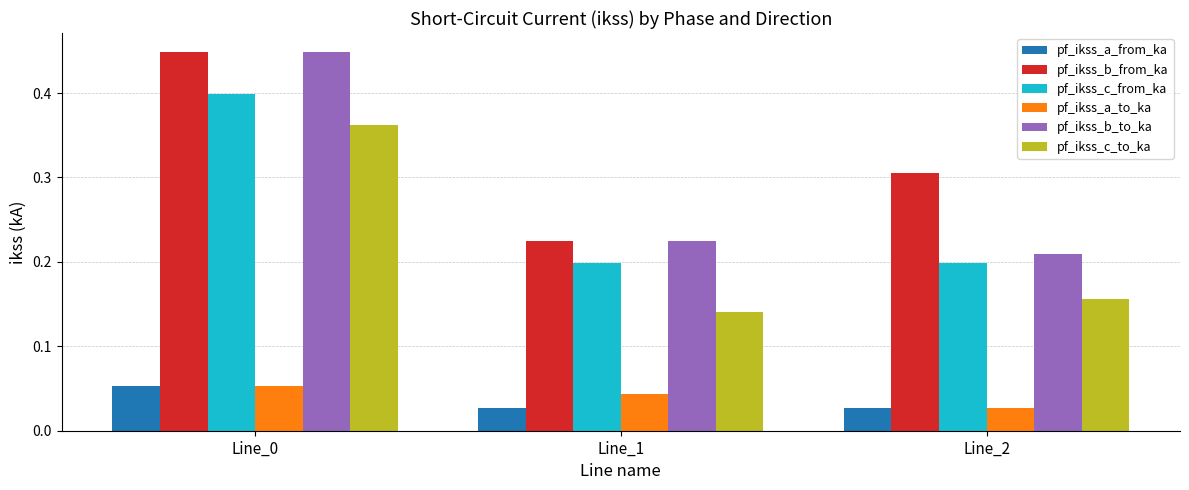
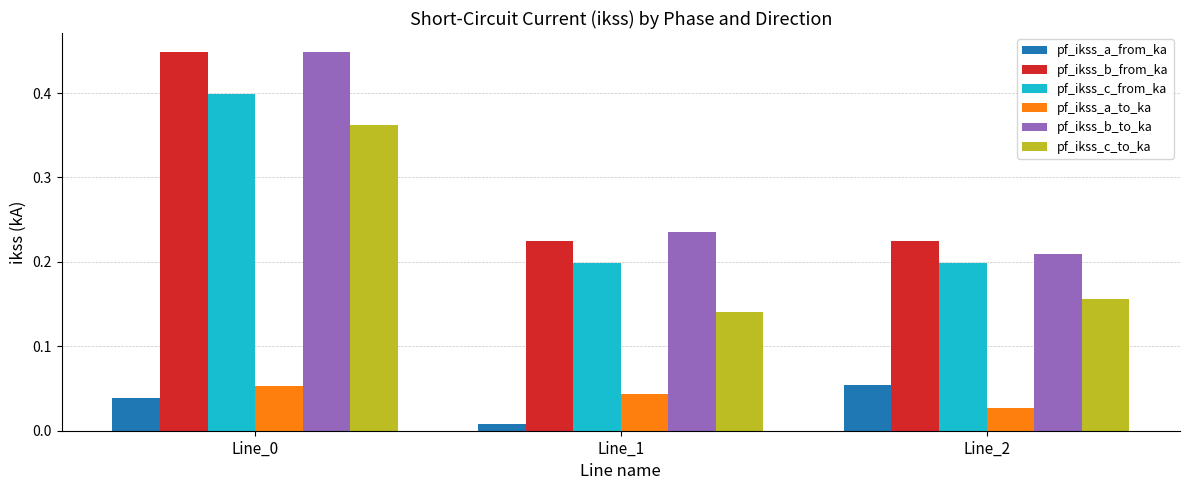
pf_ikss_a_from_ka, Line_0: 0.05 -> 0.04
pf_ikss_a_from_ka, Line_1: 0.03 -> 0.01
pf_ikss_b_to_ka, Line_1: 0.22 -> 0.24
pf_ikss_a_from_ka, Line_2: 0.03 -> 0.05
pf_ikss_b_from_ka, Line_2: 0.31 -> 0.22
